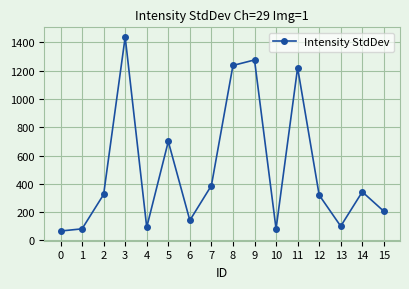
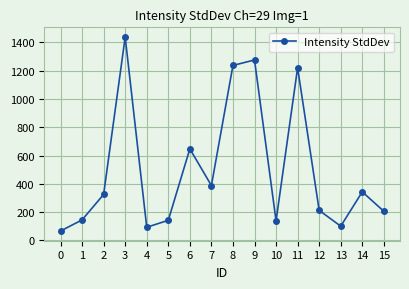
1: 80 -> 150
5: 700 -> 140
6: 140 -> 650
10: 80 -> 140
12: 320 -> 210
